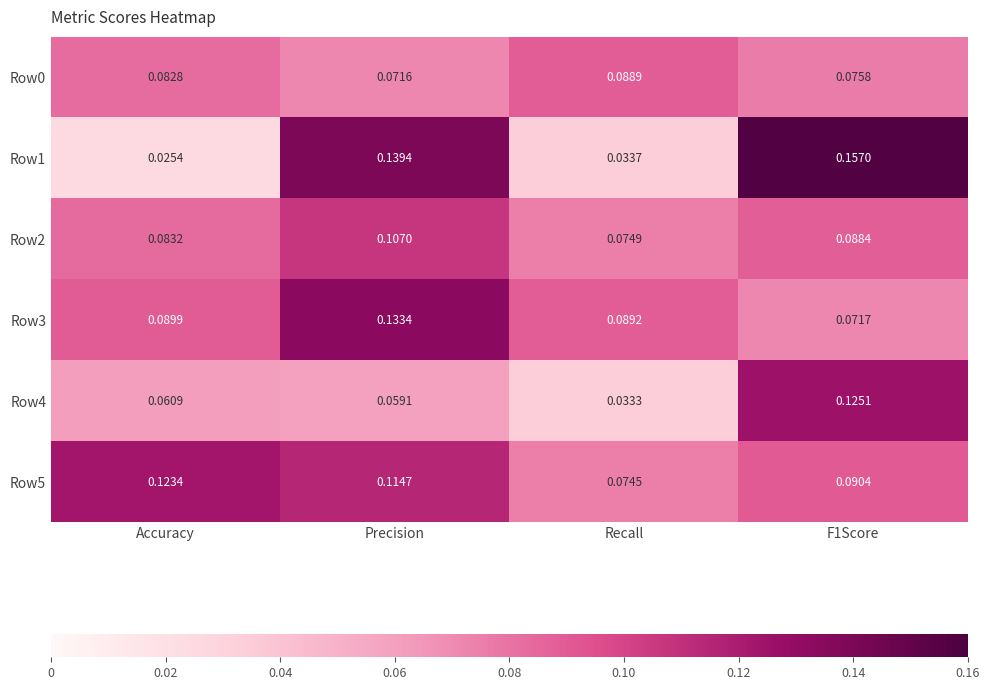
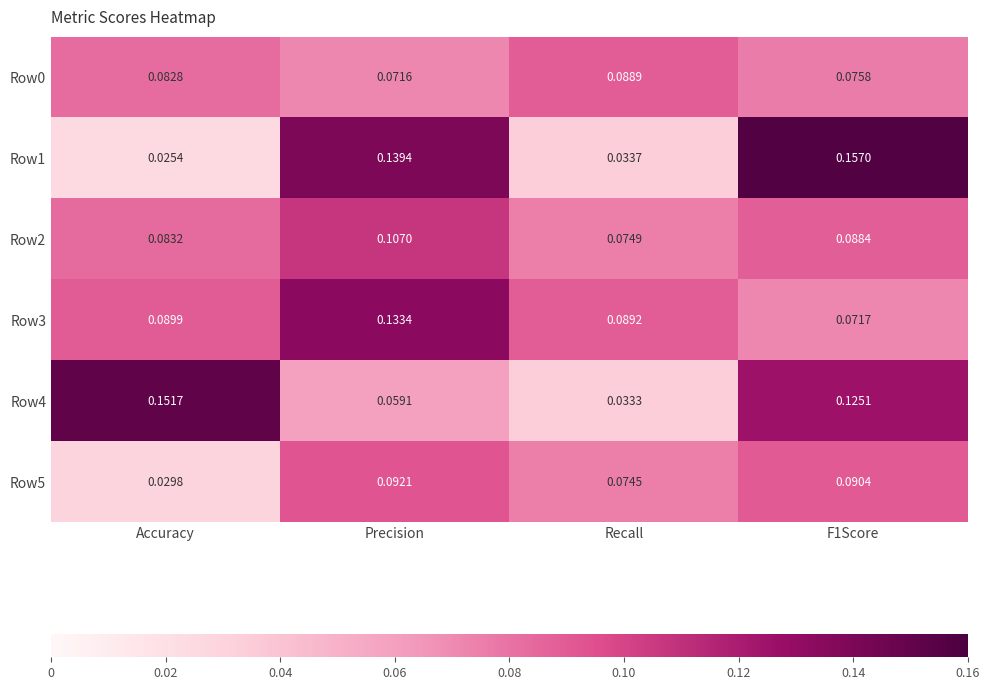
Row4, Accuracy: 0.0609 -> 0.1517
Row5, Accuracy: 0.1234 -> 0.0298
Row5, Precision: 0.1147 -> 0.0921
